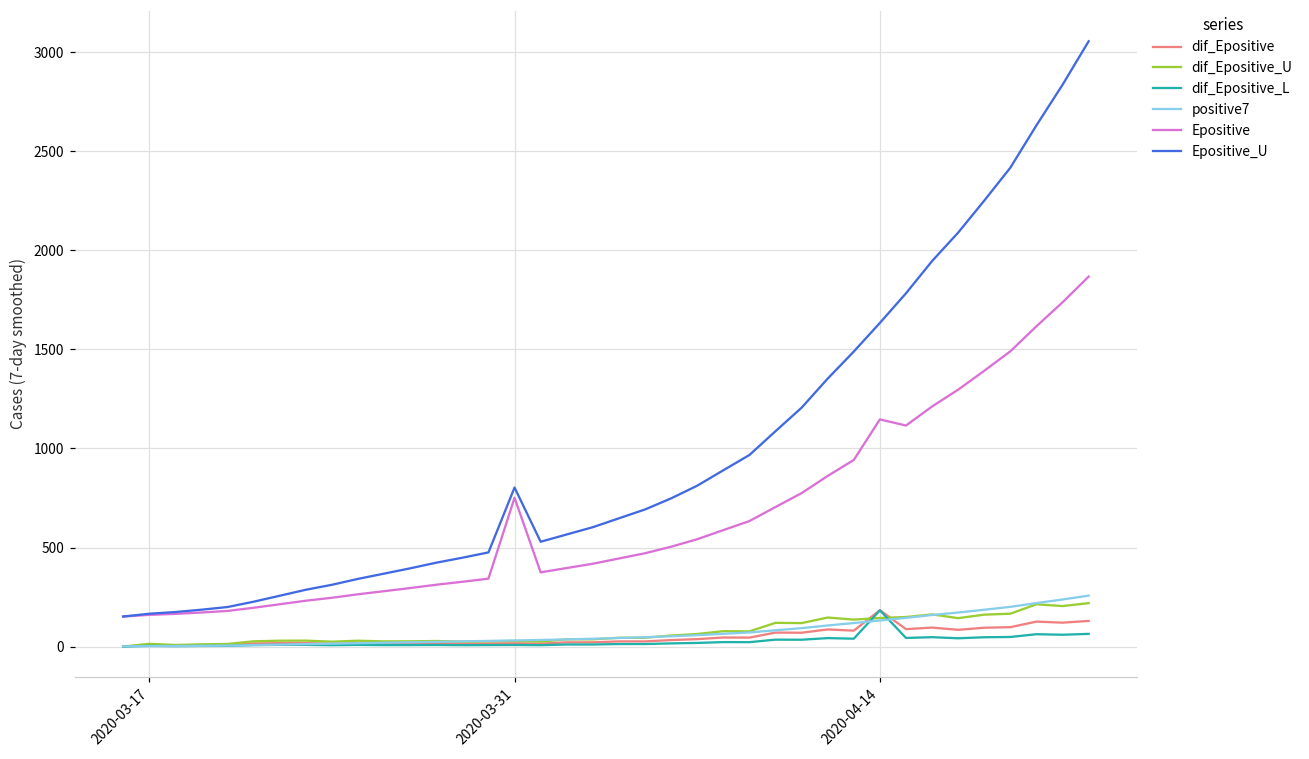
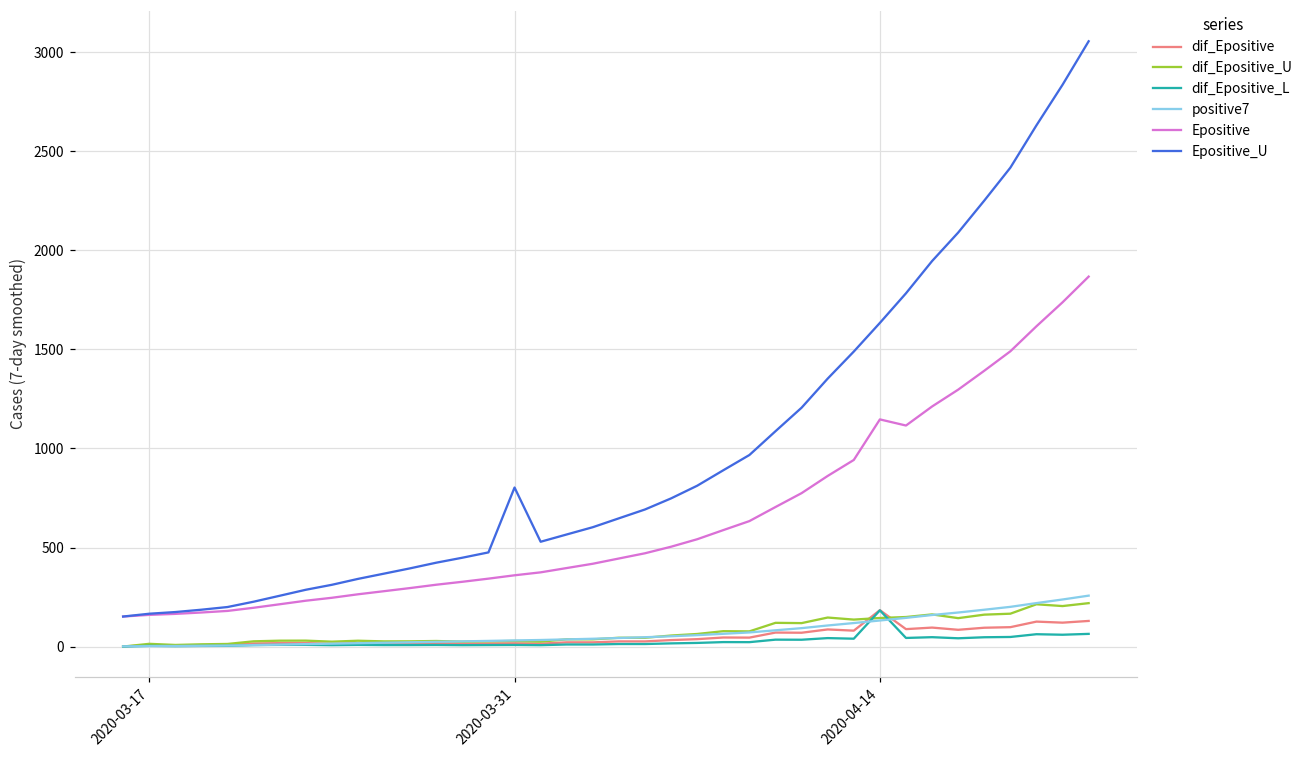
Epositive, 2020-03-31: 750 -> 360
